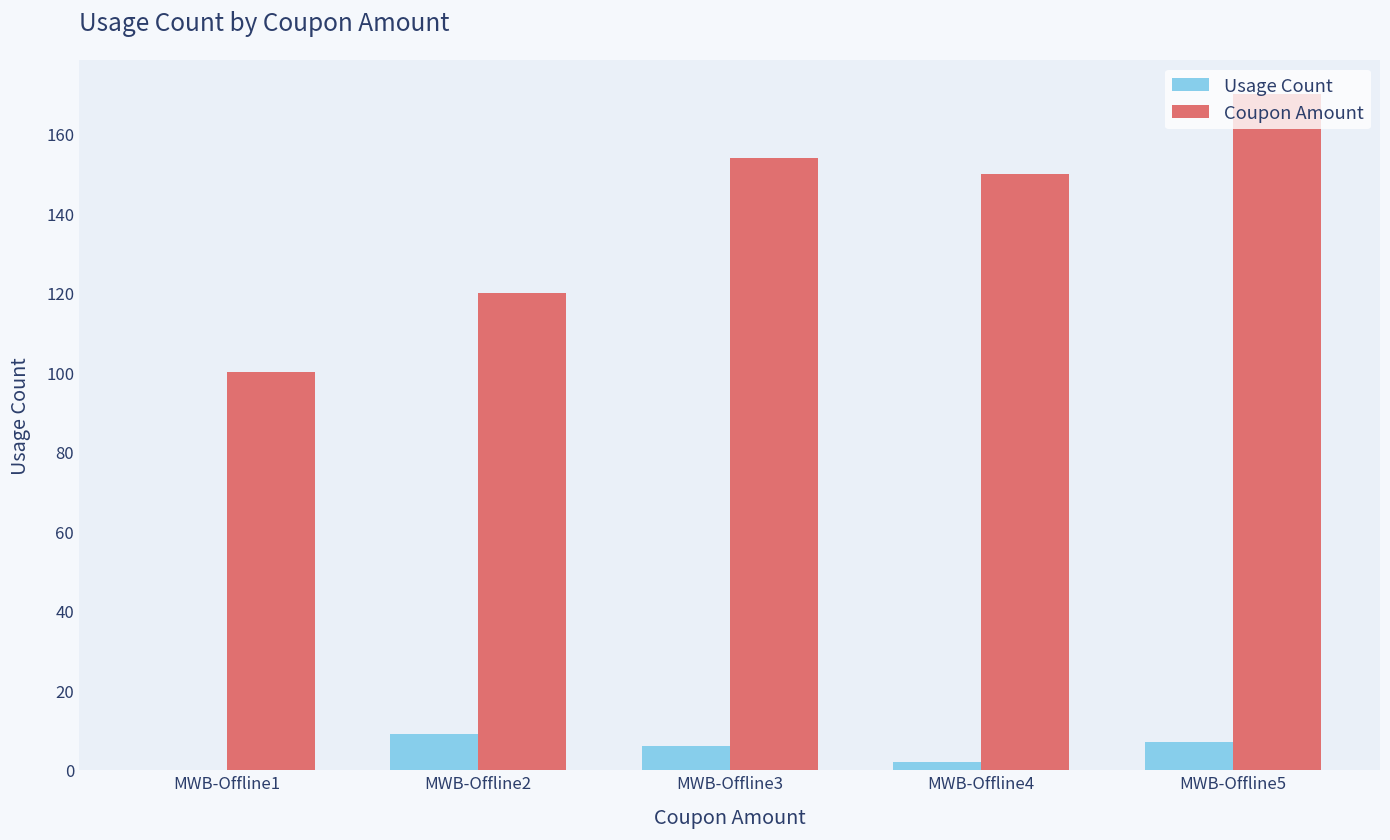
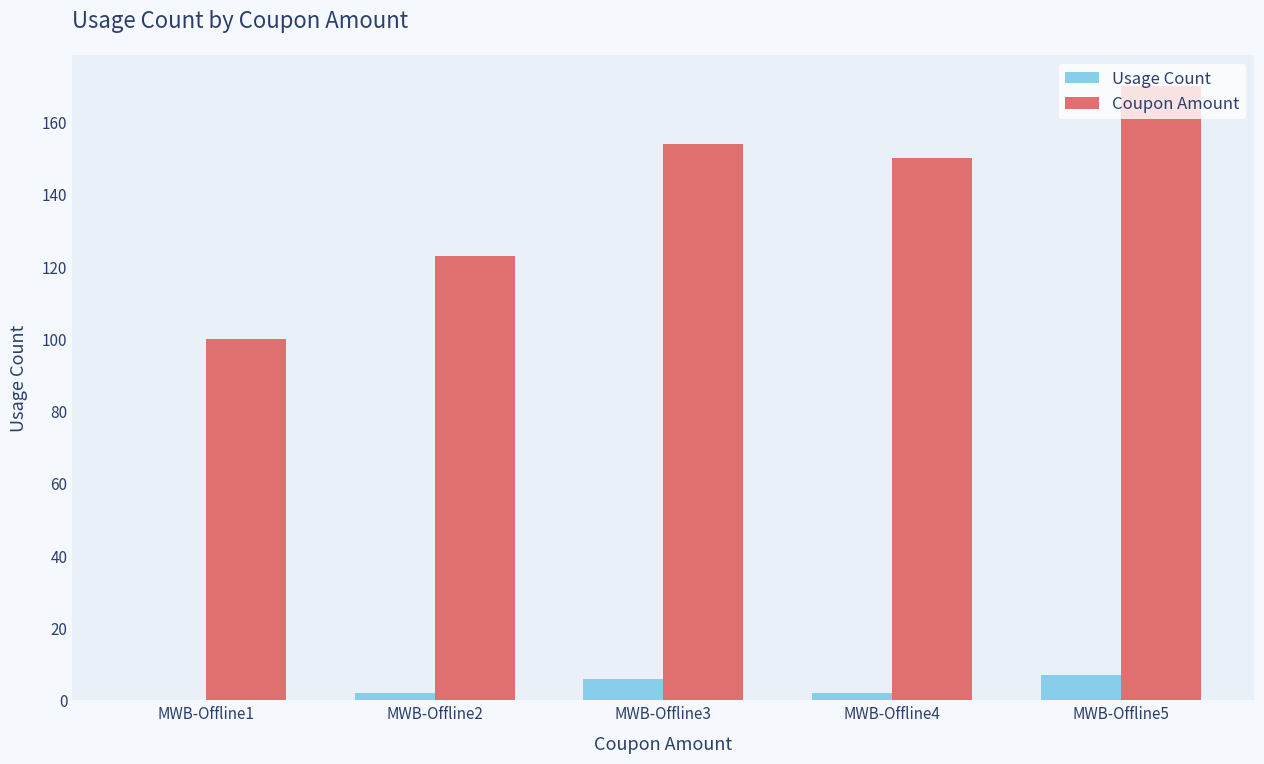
Usage Count, MWB-Offline2: 9 -> 2
Coupon Amount, MWB-Offline2: 120 -> 123
